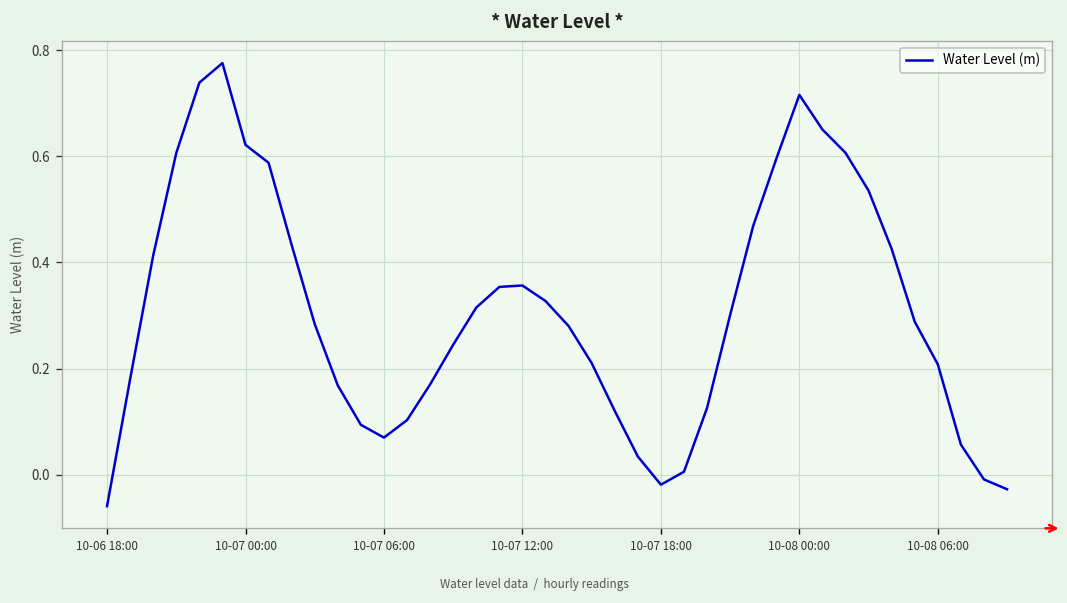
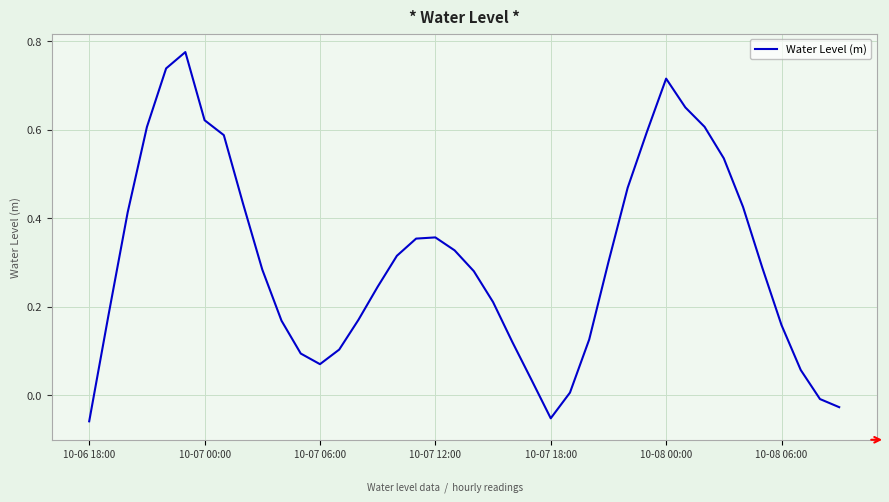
10-07 18:00: -0.02 -> -0.05
10-08 06:00: 0.21 -> 0.16
